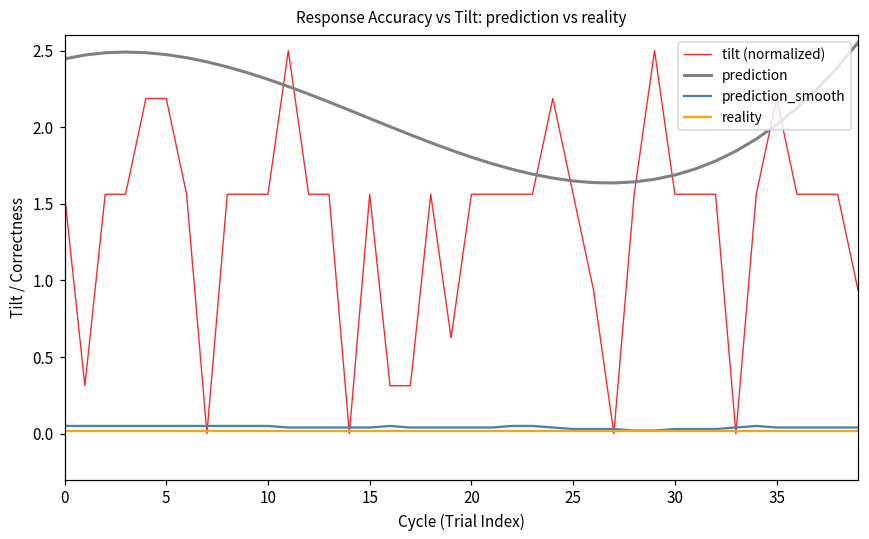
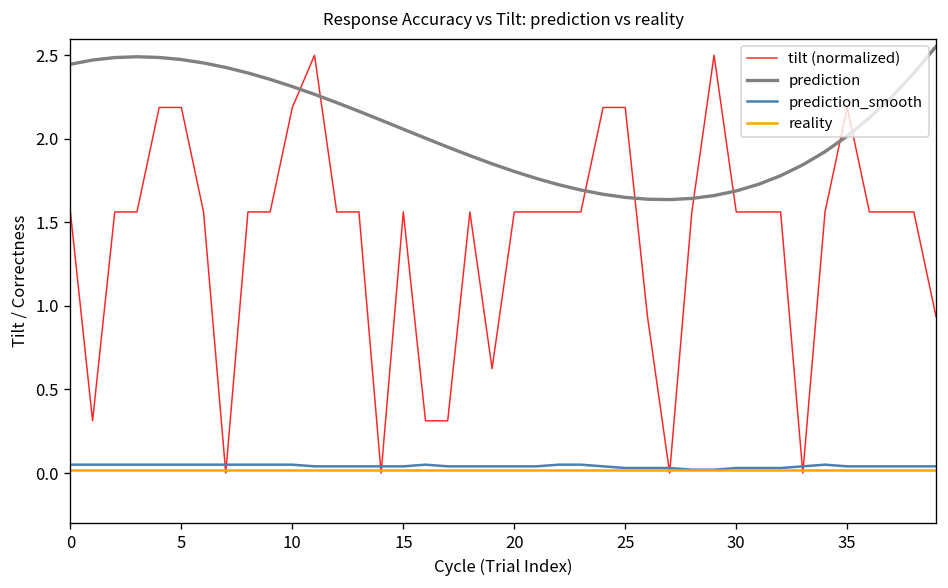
tilt (normalized), 10: 1.56 -> 2.19
tilt (normalized), 25: 1.56 -> 2.19
